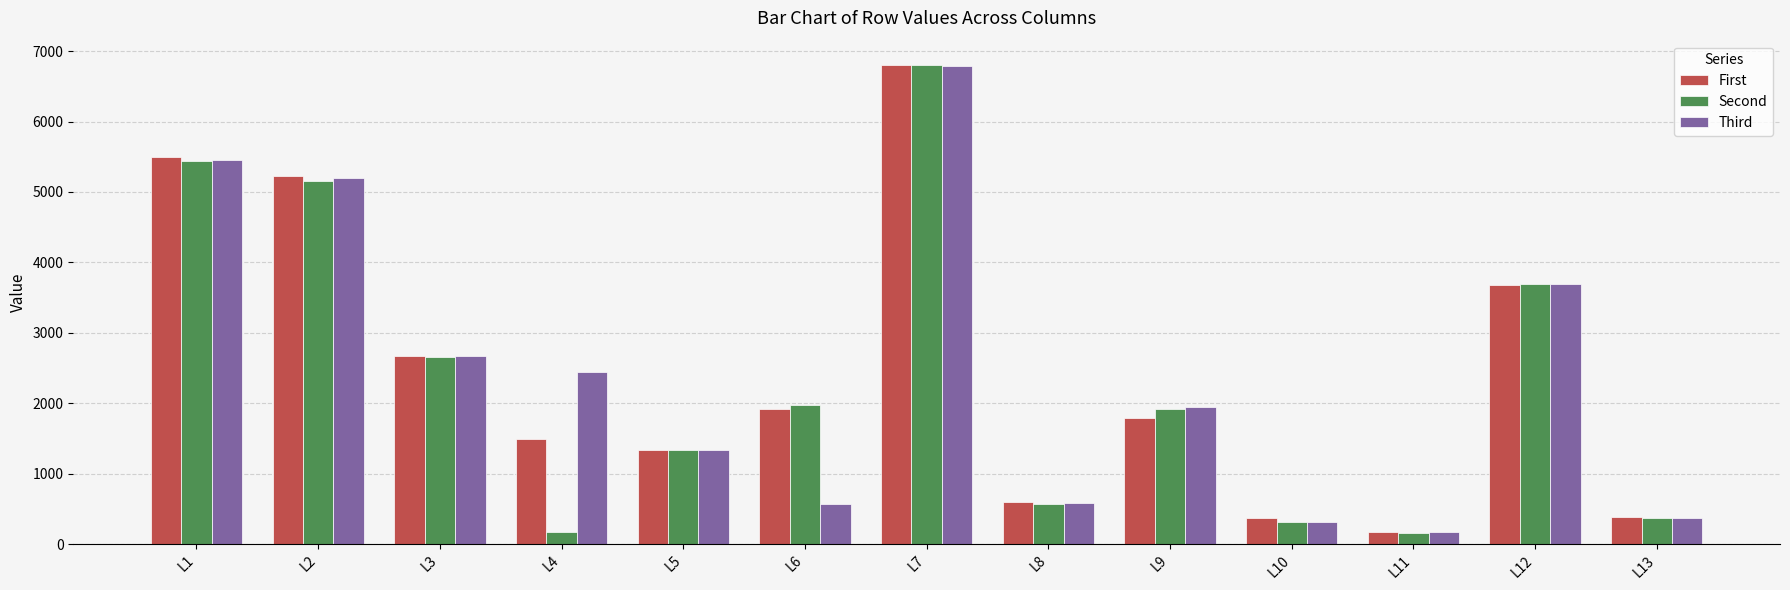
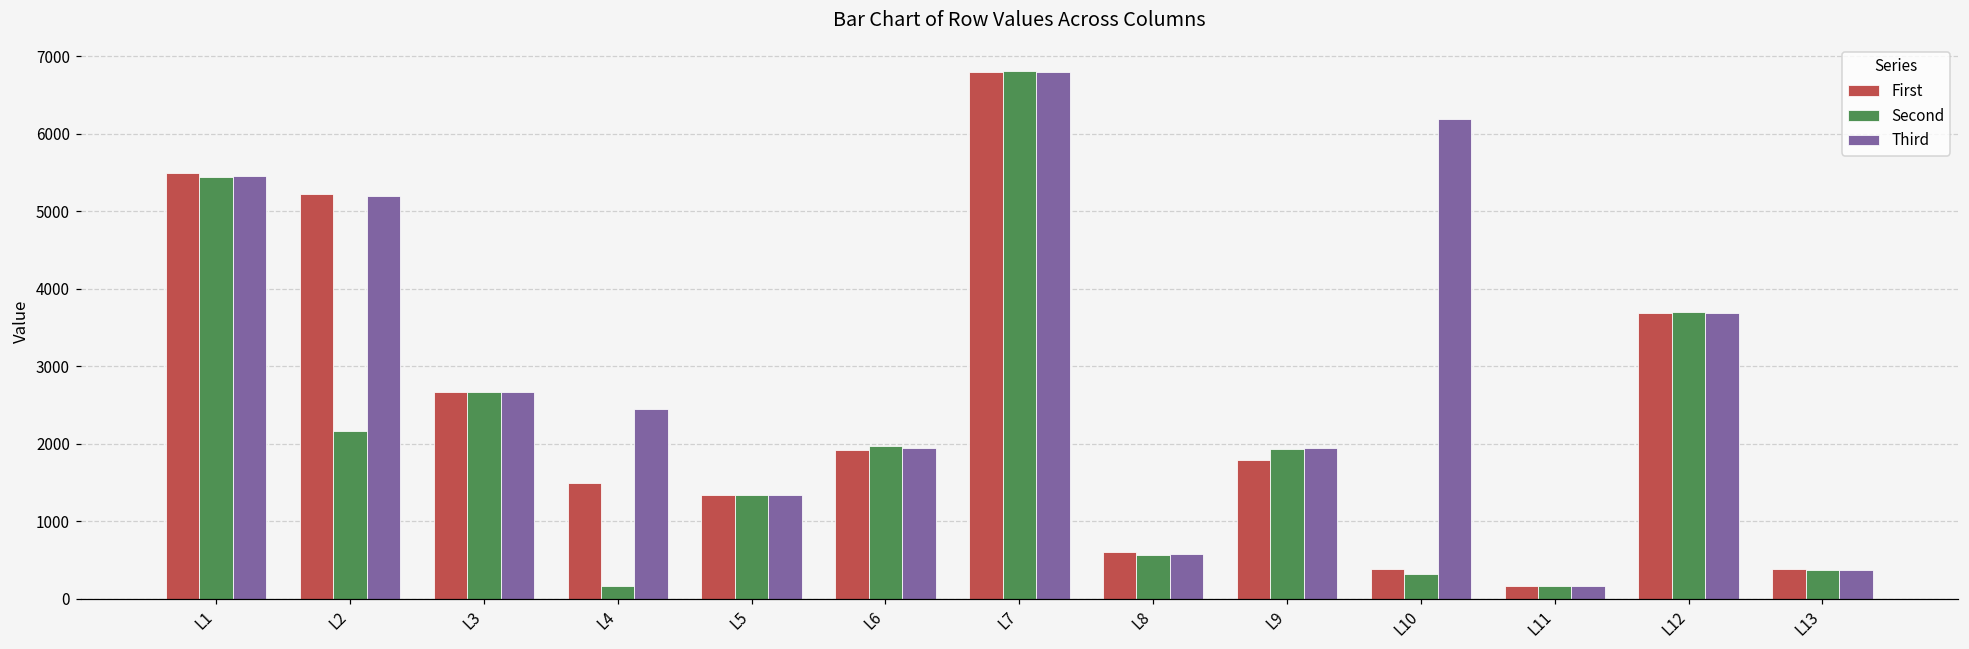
Second, L2: 5200 -> 2200
Third, L6: 600 -> 1900
Third, L10: 300 -> 6200
